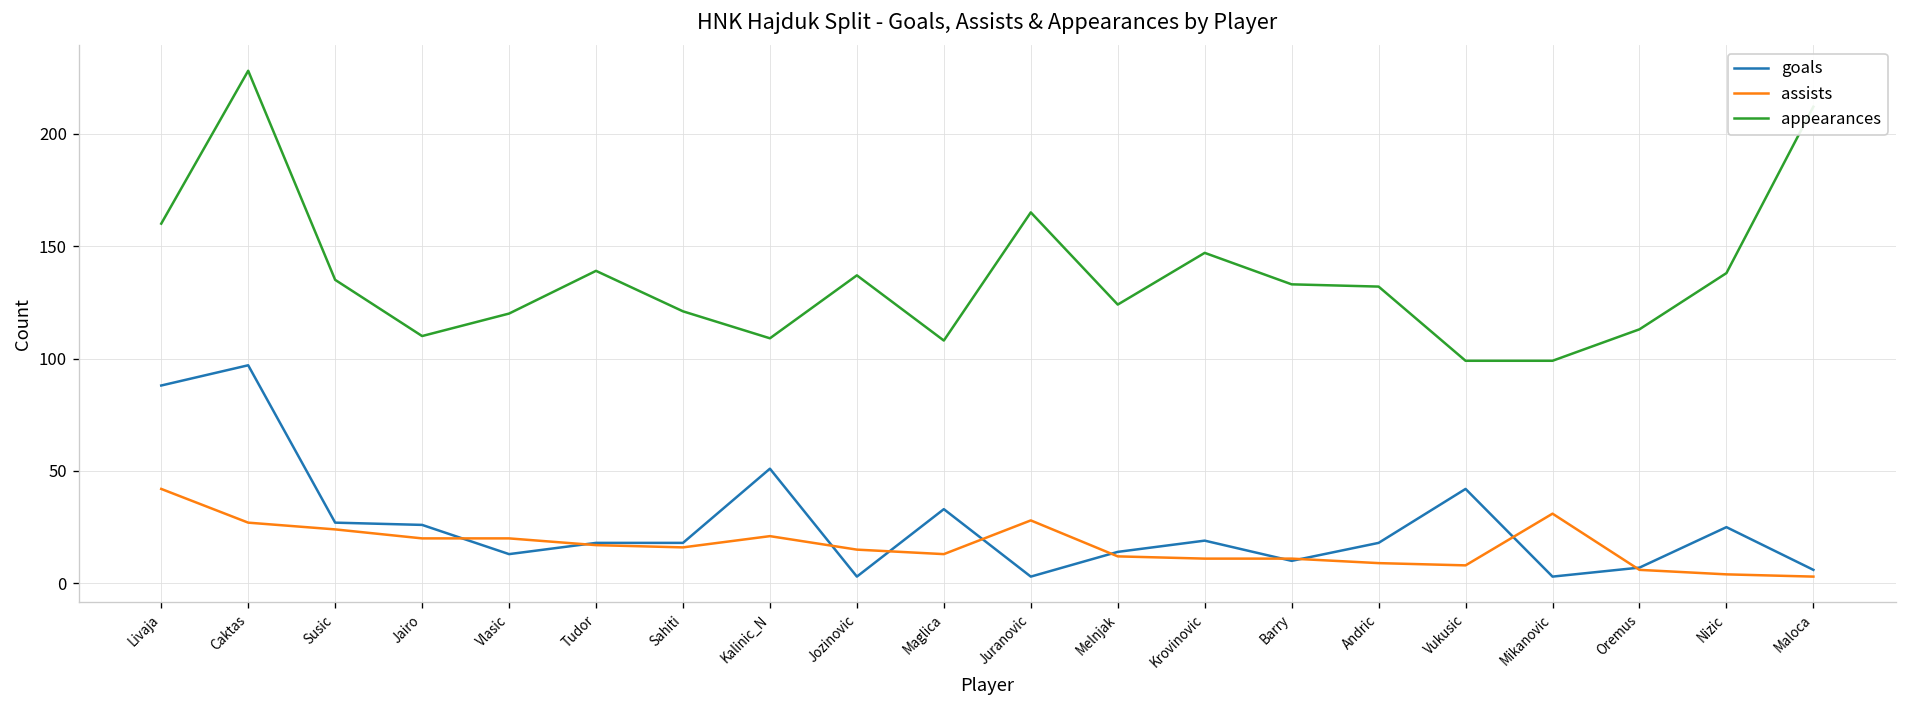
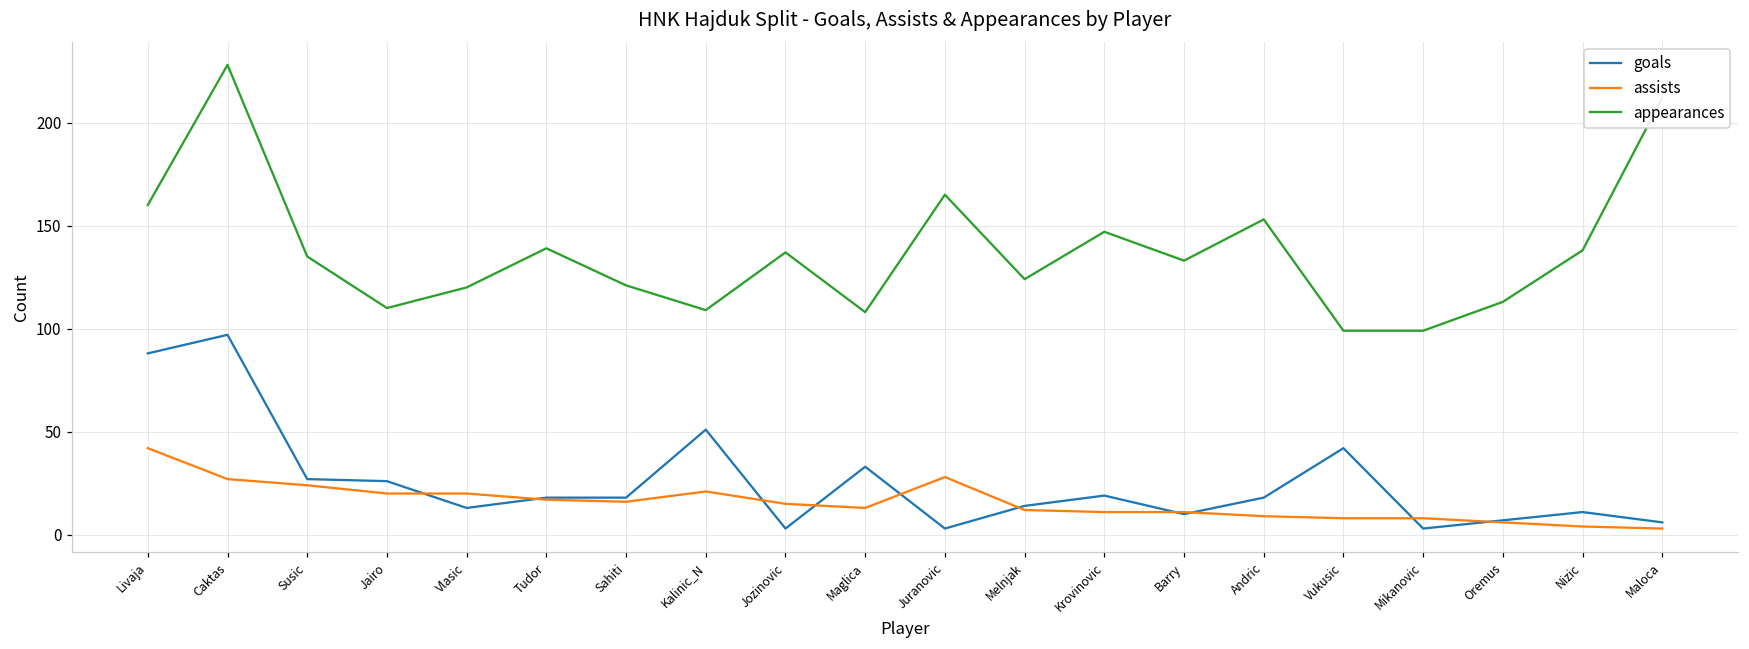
appearances, Andric: 132 -> 153
assists, Mikanovic: 31 -> 8
goals, Nizic: 25 -> 11
